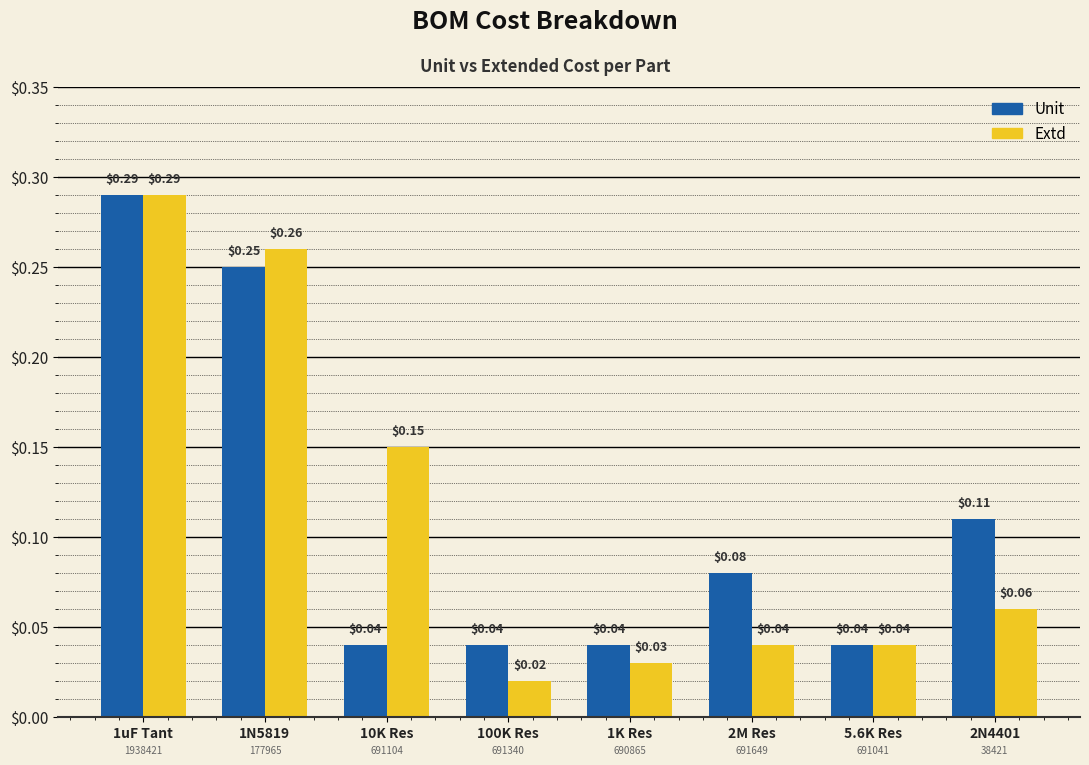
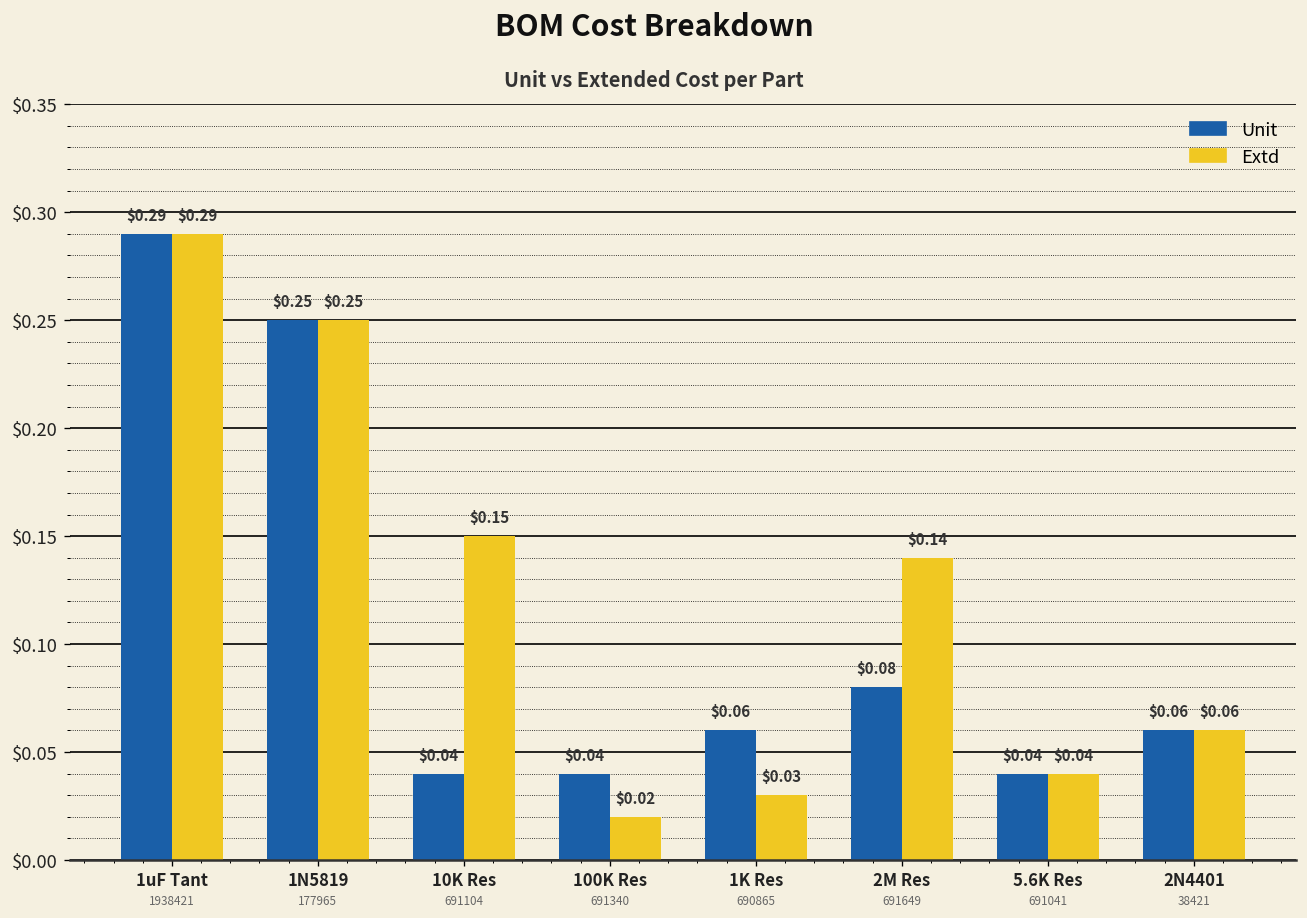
Extd, 1N5819: $0.26 -> $0.25
Unit, 1K Res: $0.04 -> $0.06
Extd, 2M Res: $0.04 -> $0.14
Unit, 2N4401: $0.11 -> $0.06
